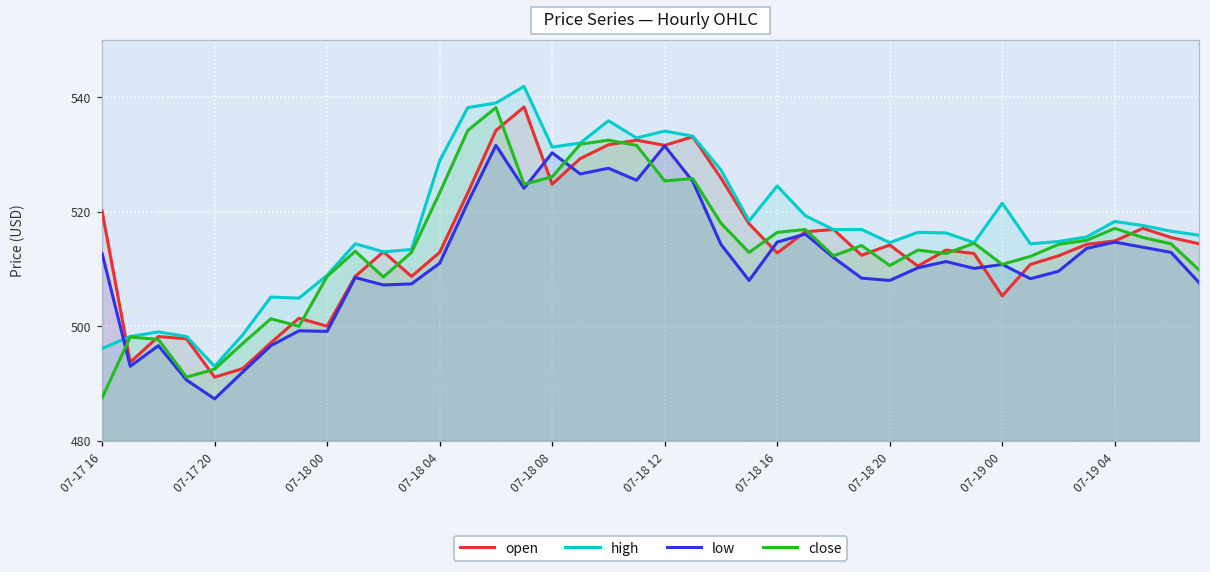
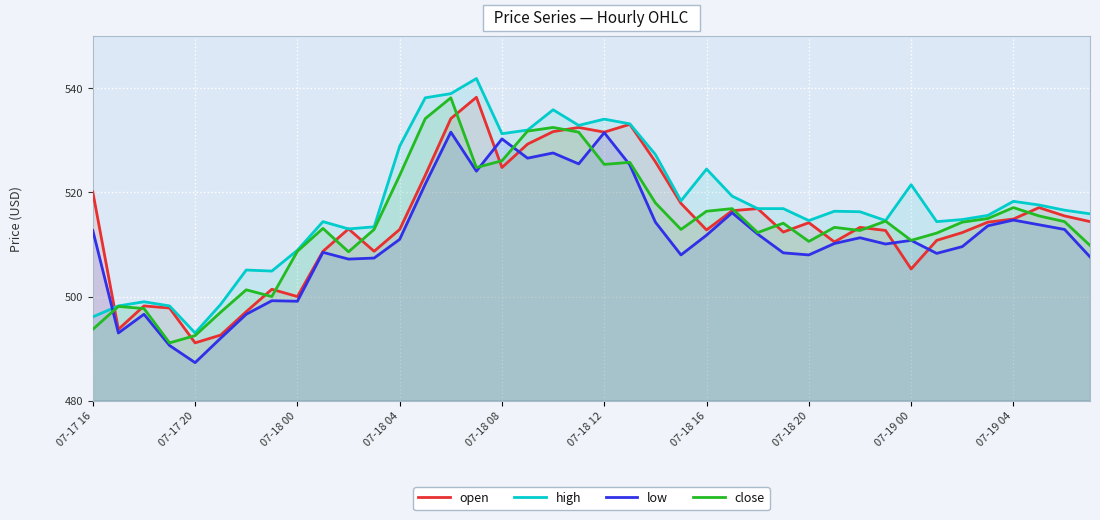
close, 07-17 16: 488 -> 494
low, 07-18 16: 515 -> 512
